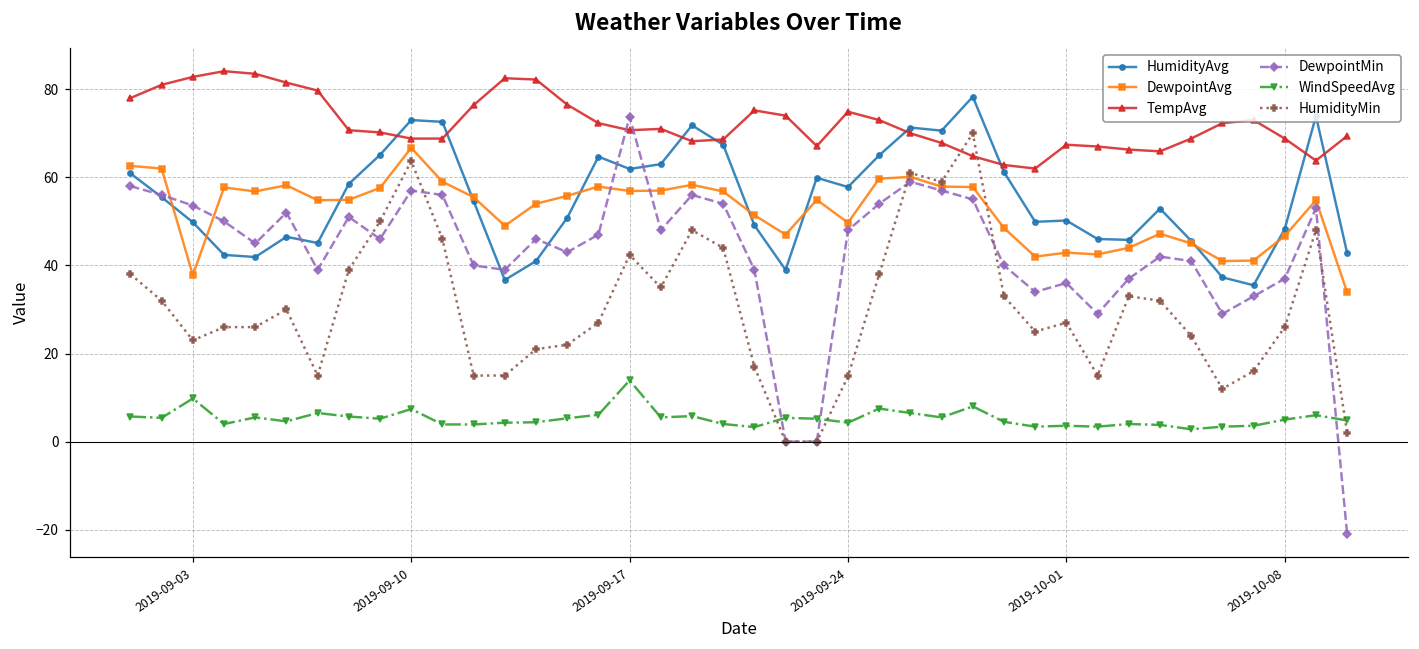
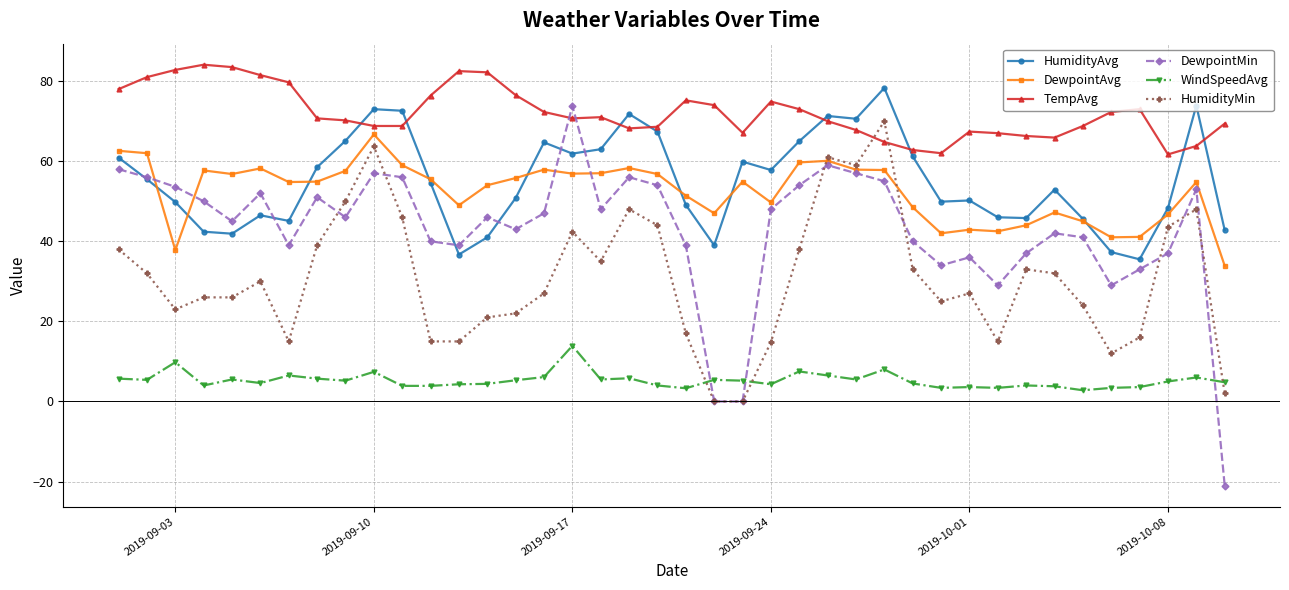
TempAvg, 2019-10-08: 69 -> 62
HumidityMin, 2019-10-08: 26 -> 44
